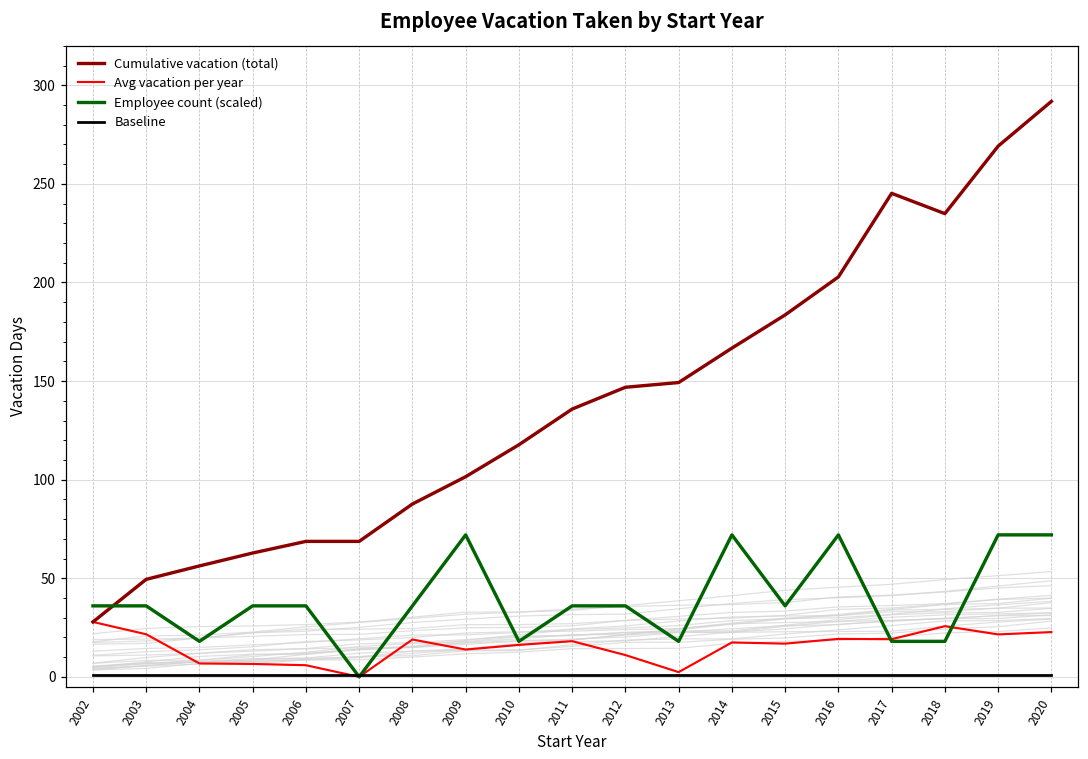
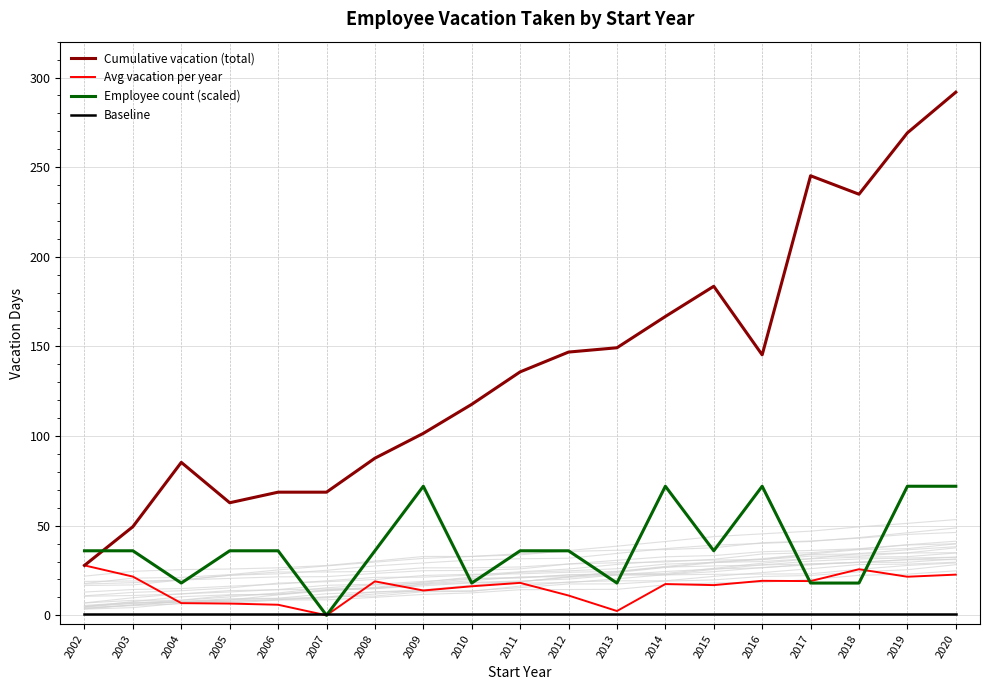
Cumulative vacation (total), 2004: 56 -> 85
Cumulative vacation (total), 2016: 203 -> 145
